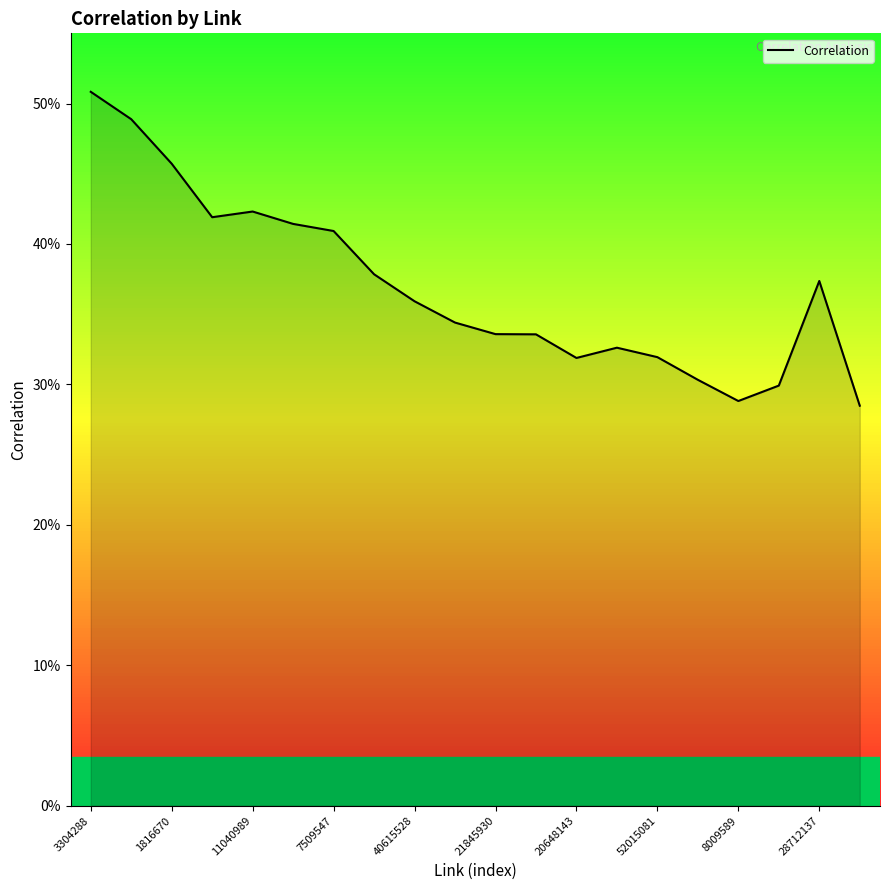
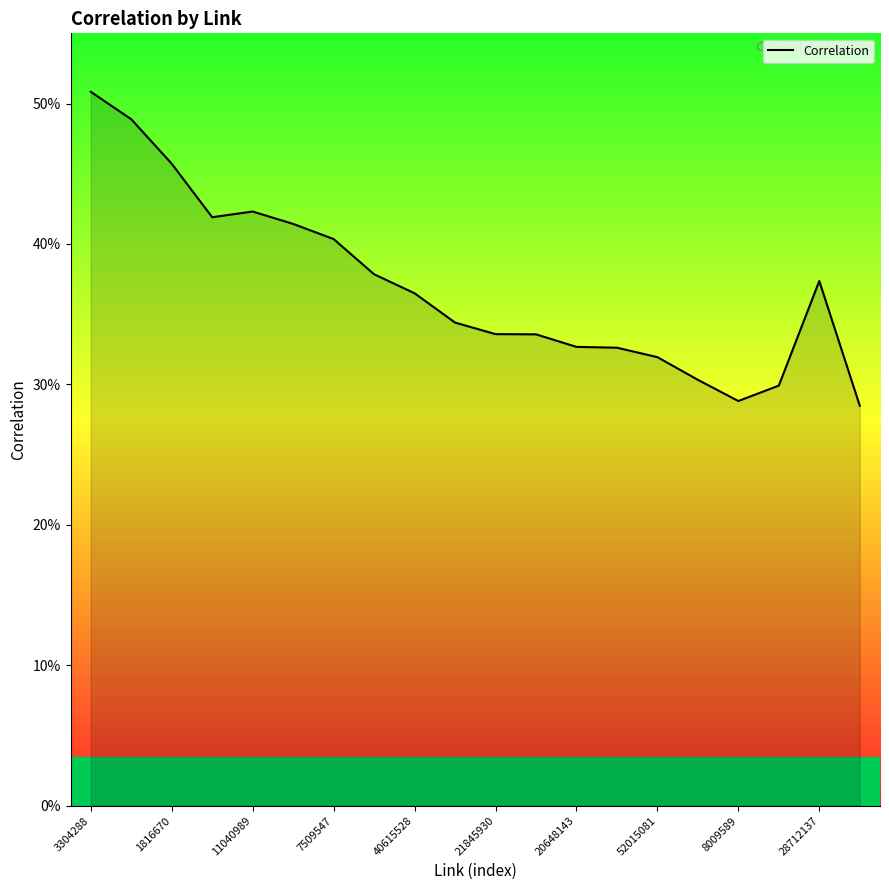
7509547: 40.9% -> 40.4%
40615528: 35.9% -> 36.5%
20648143: 31.9% -> 32.7%
